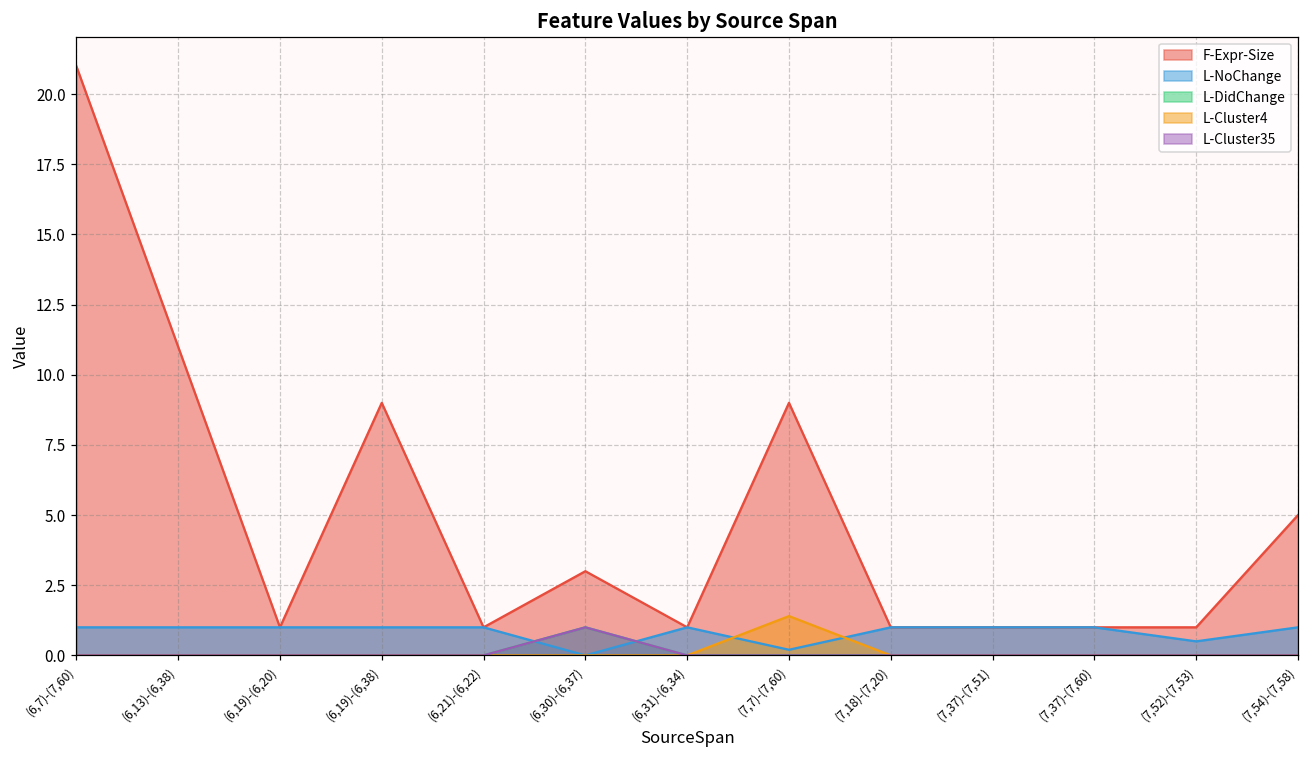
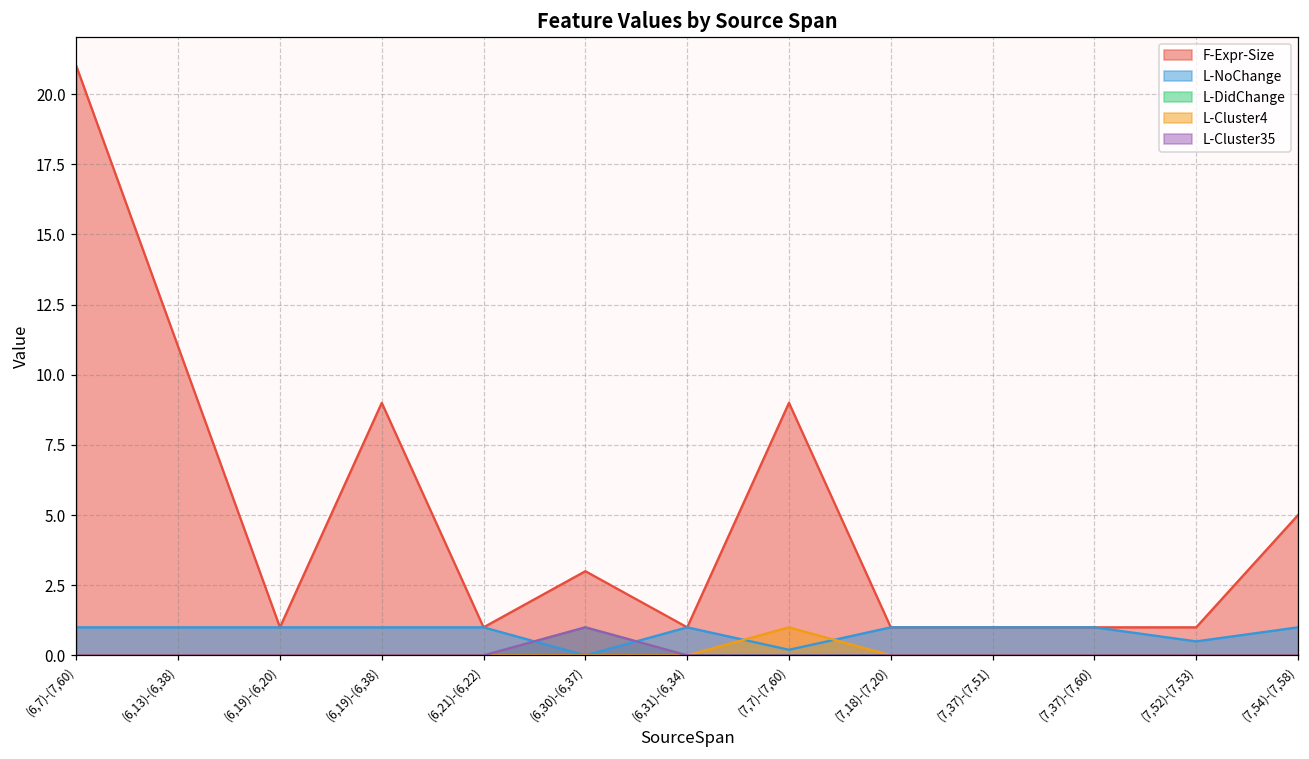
L-Cluster4, (7,7)-(7,60): 1.4 -> 1.0
